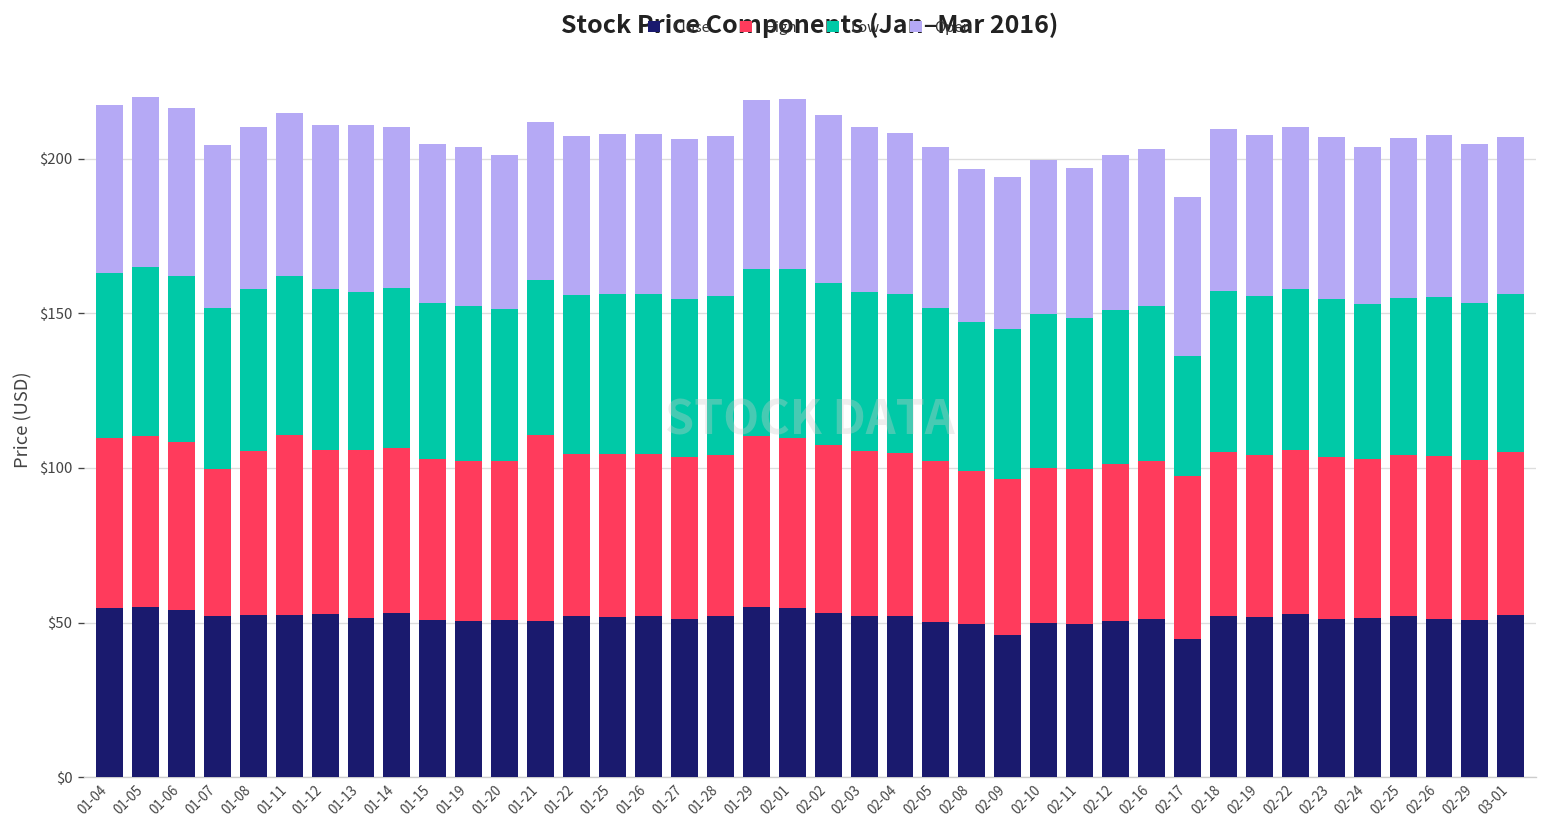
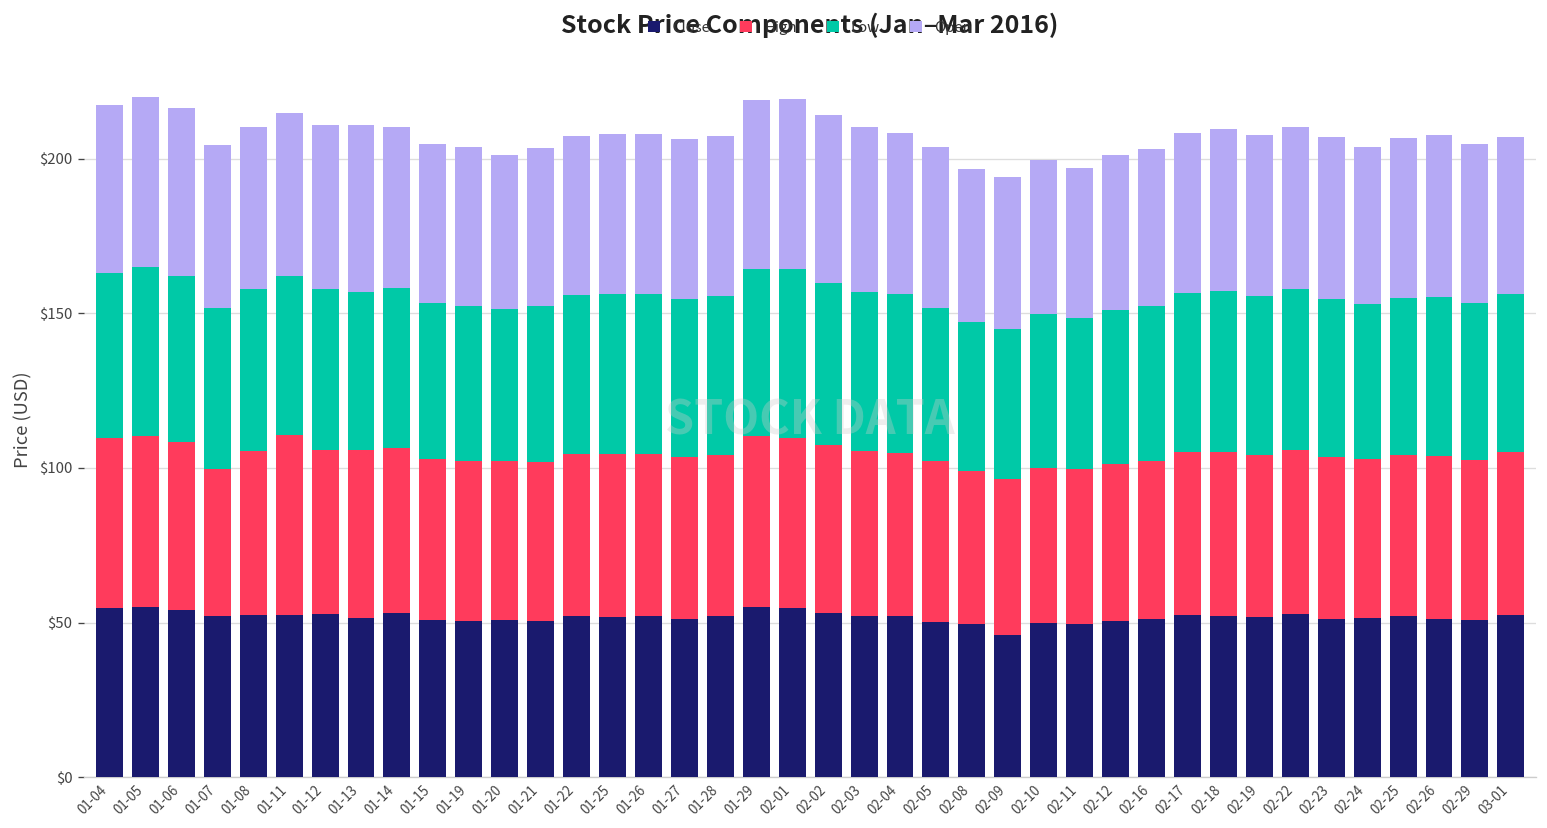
High, 01-21: $60 -> $52
Close, 02-17: $45 -> $52
Low, 02-17: $39 -> $51
